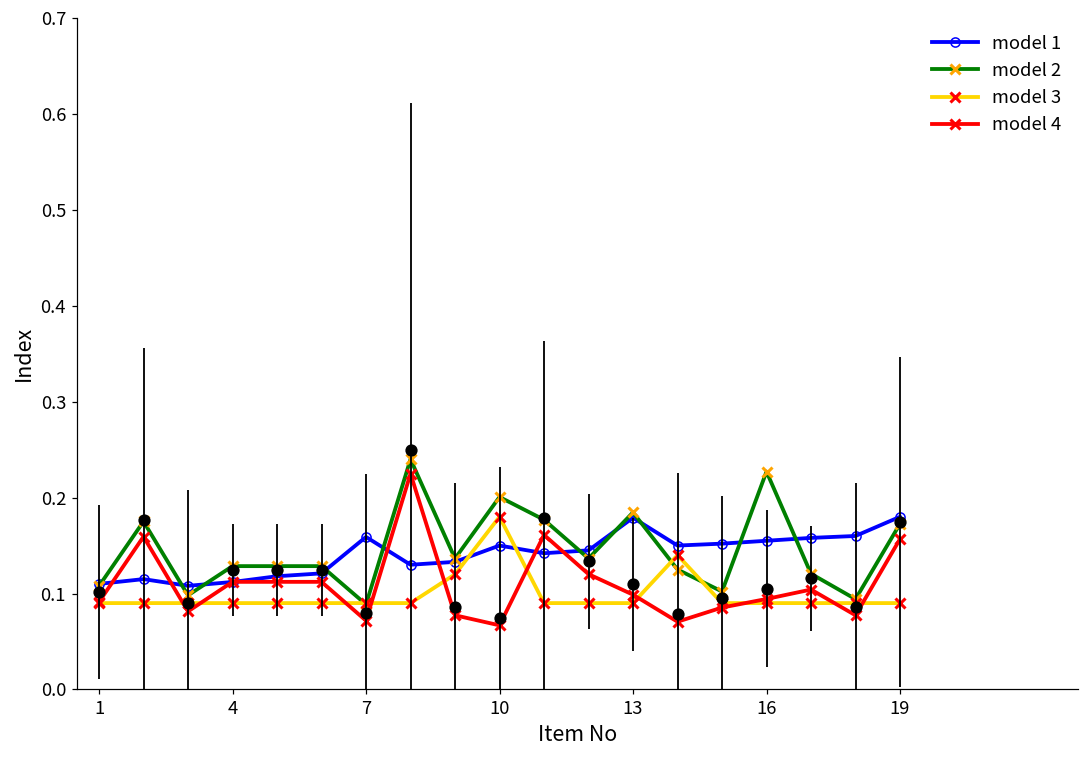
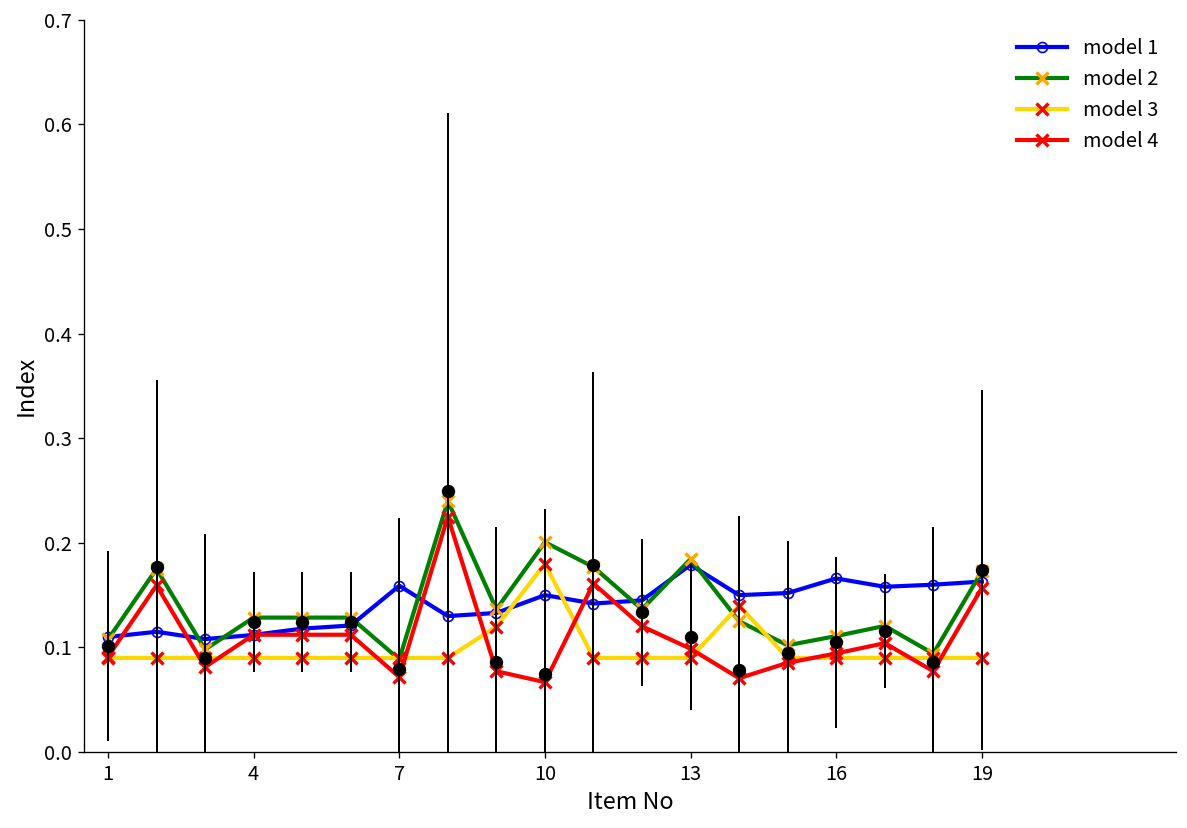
model 1, 16: 0.16 -> 0.17
model 2, 16: 0.23 -> 0.11
model 1, 19: 0.18 -> 0.16
